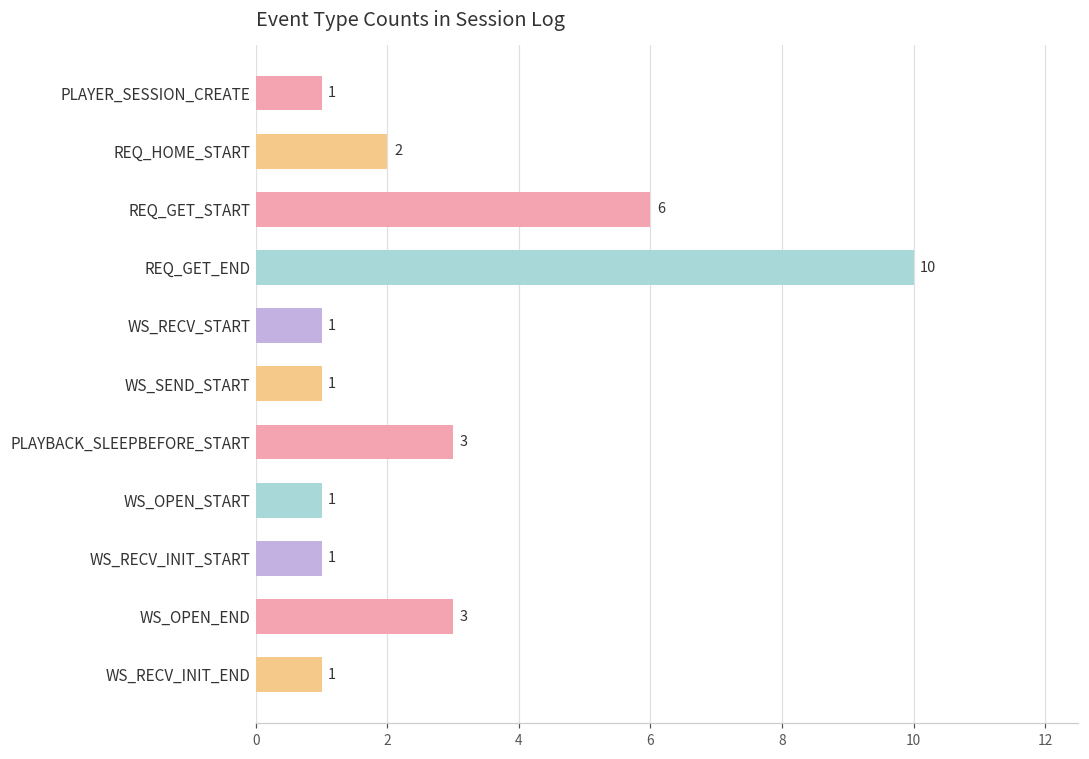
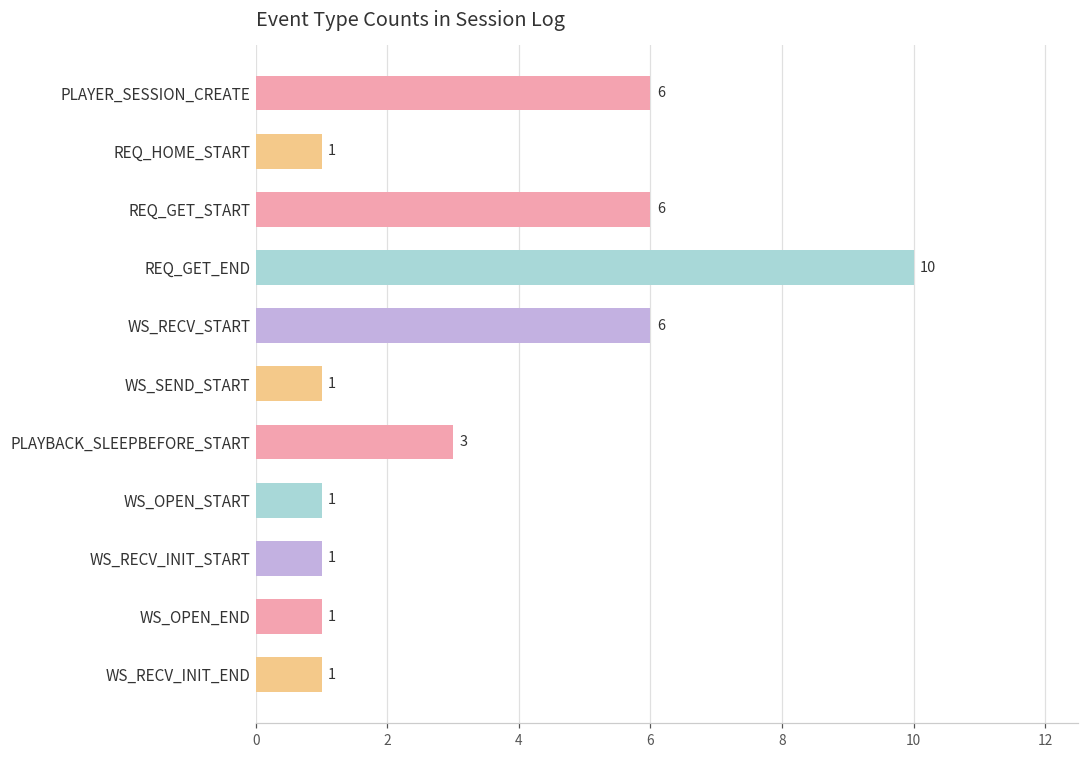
PLAYER_SESSION_CREATE: 1 -> 6
REQ_HOME_START: 2 -> 1
WS_RECV_START: 1 -> 6
WS_OPEN_END: 3 -> 1
